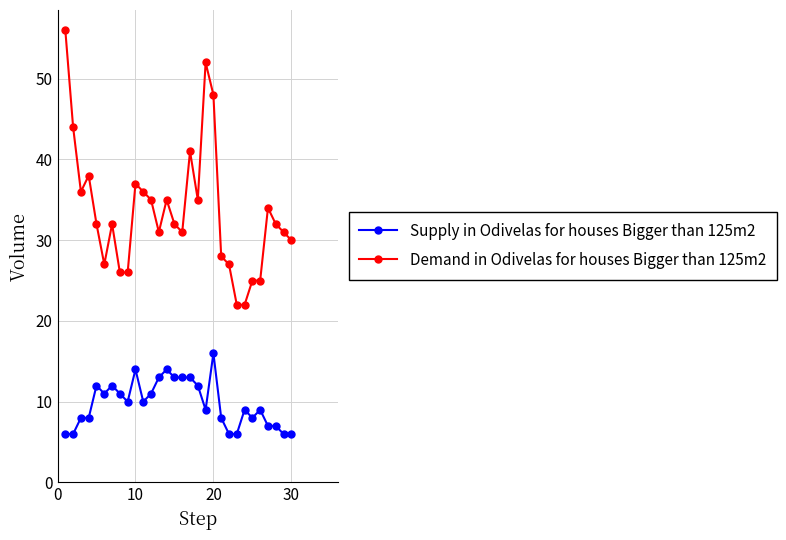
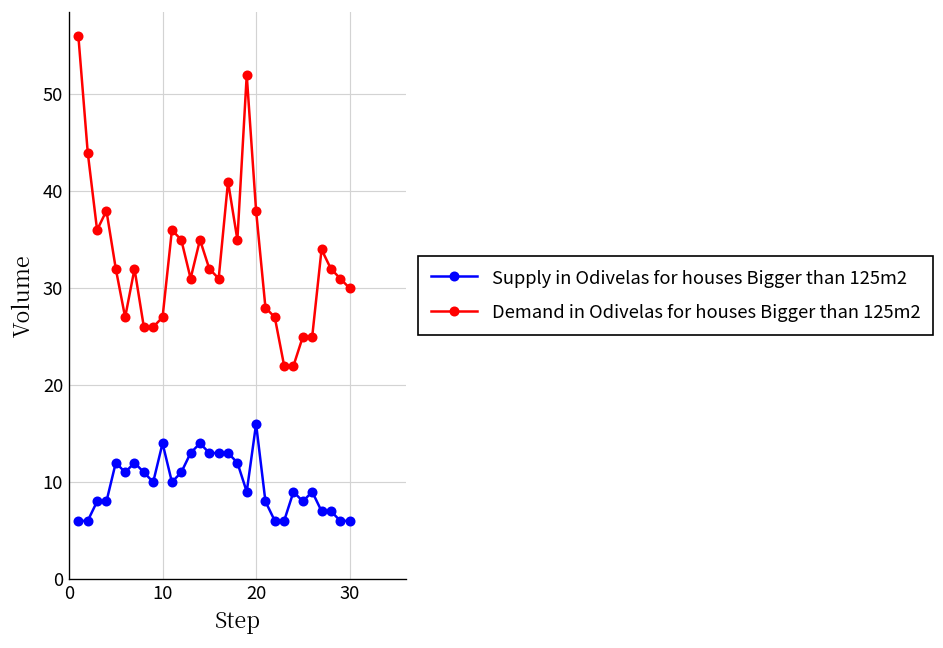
Demand in Odivelas for houses Bigger than 125m2, 10: 37 -> 27
Demand in Odivelas for houses Bigger than 125m2, 20: 48 -> 38
